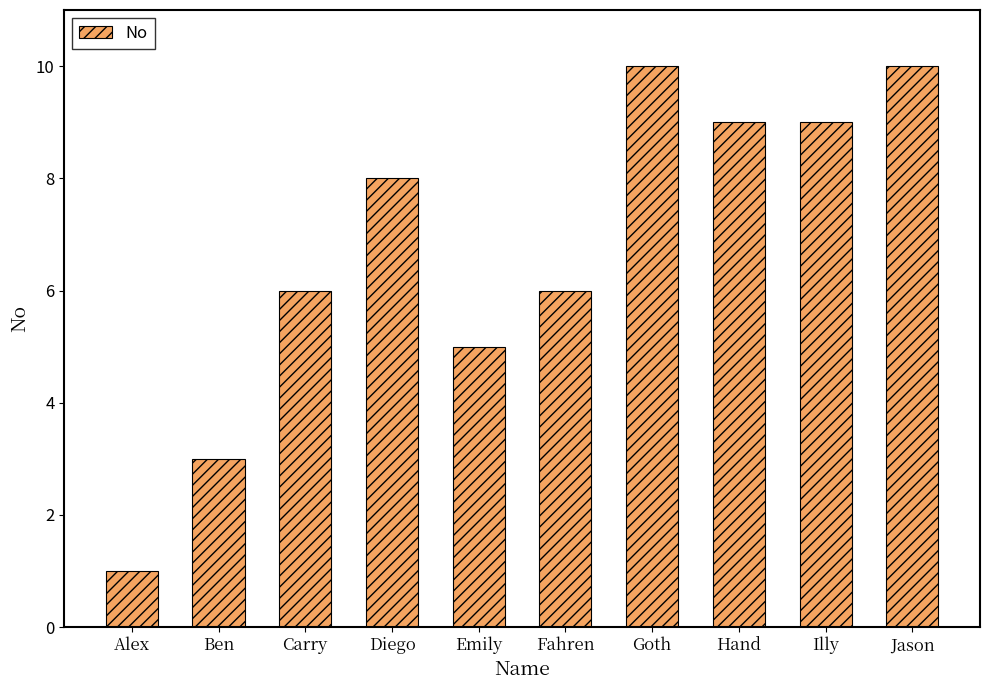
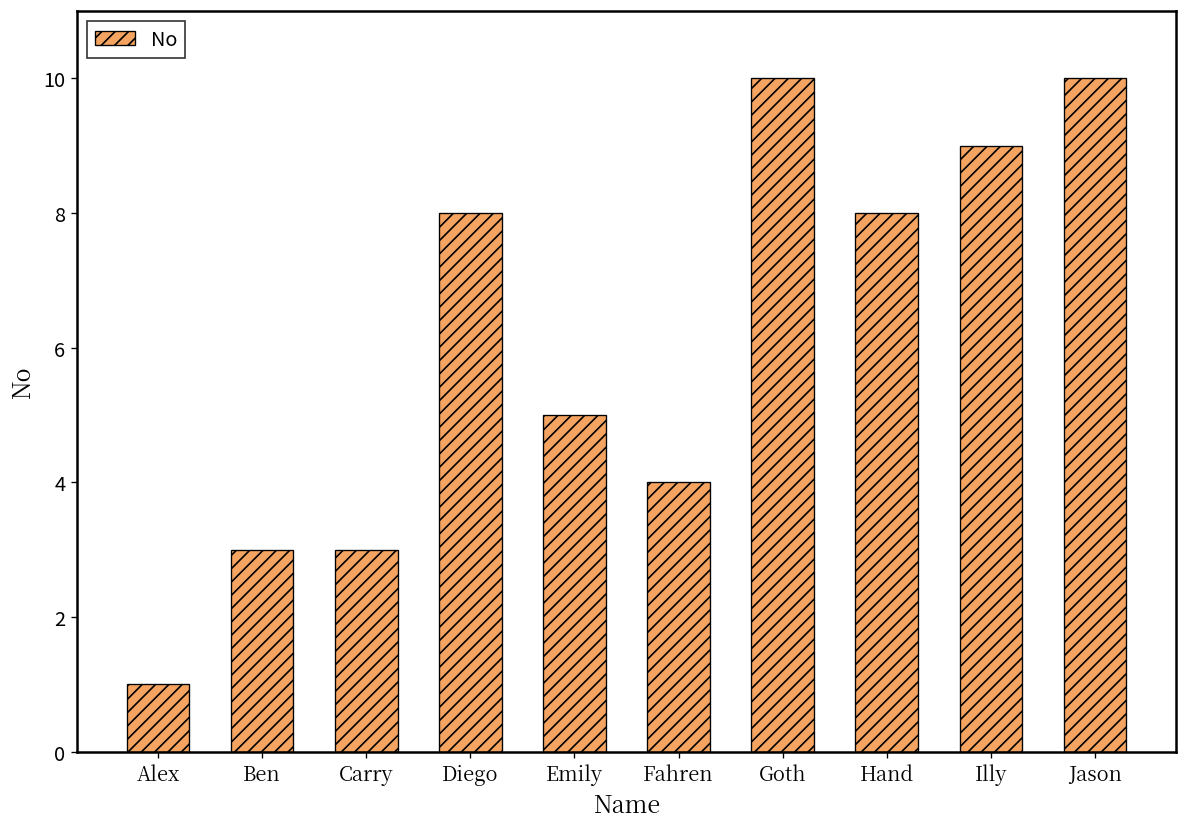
Carry: 6 -> 3
Fahren: 6 -> 4
Hand: 9 -> 8
